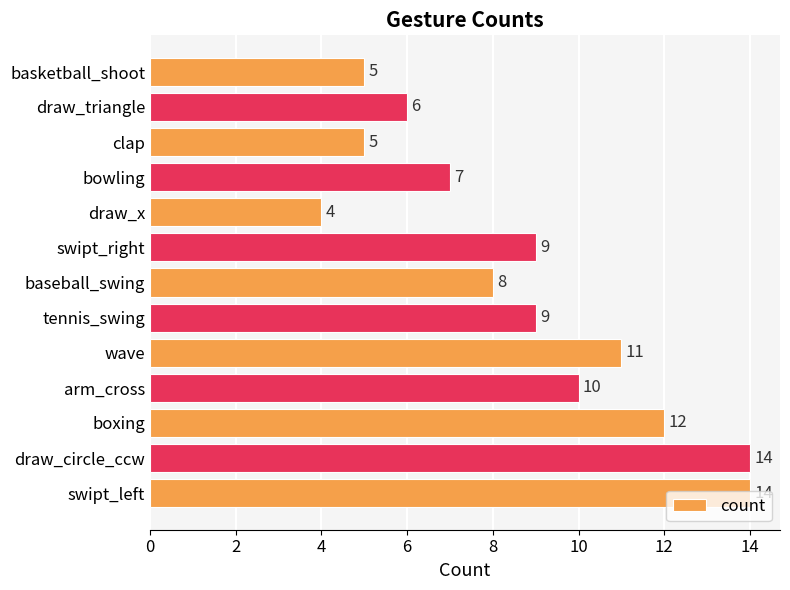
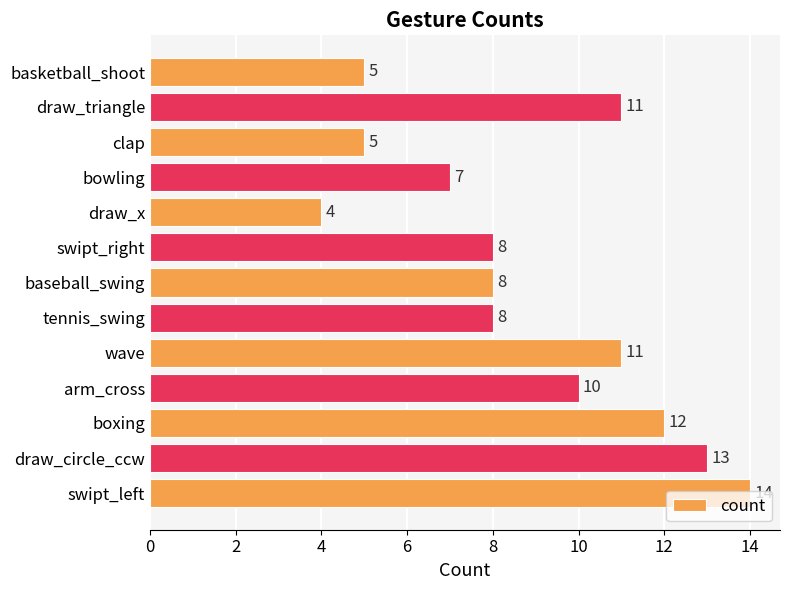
draw_triangle: 6 -> 11
swipt_right: 9 -> 8
tennis_swing: 9 -> 8
draw_circle_ccw: 14 -> 13
